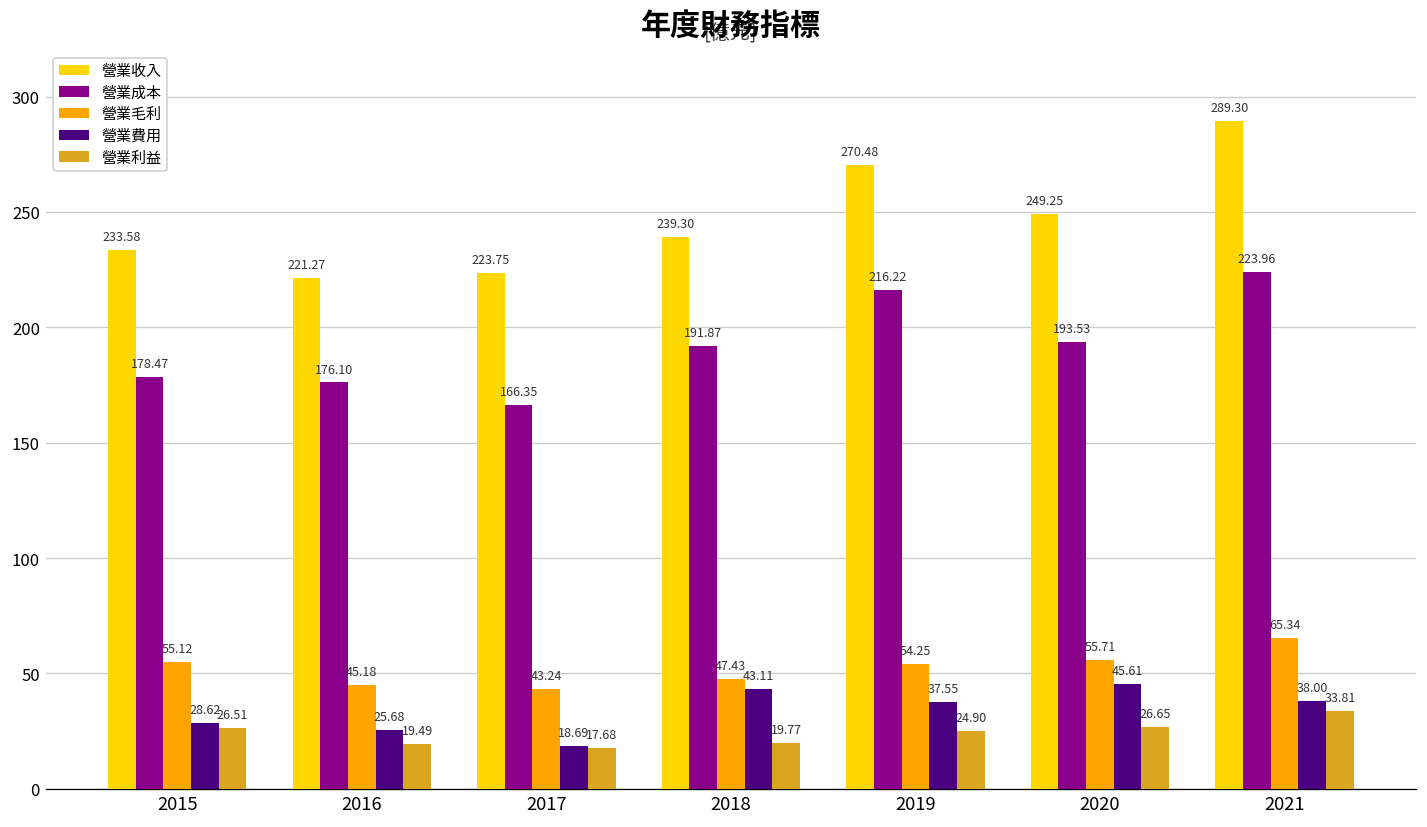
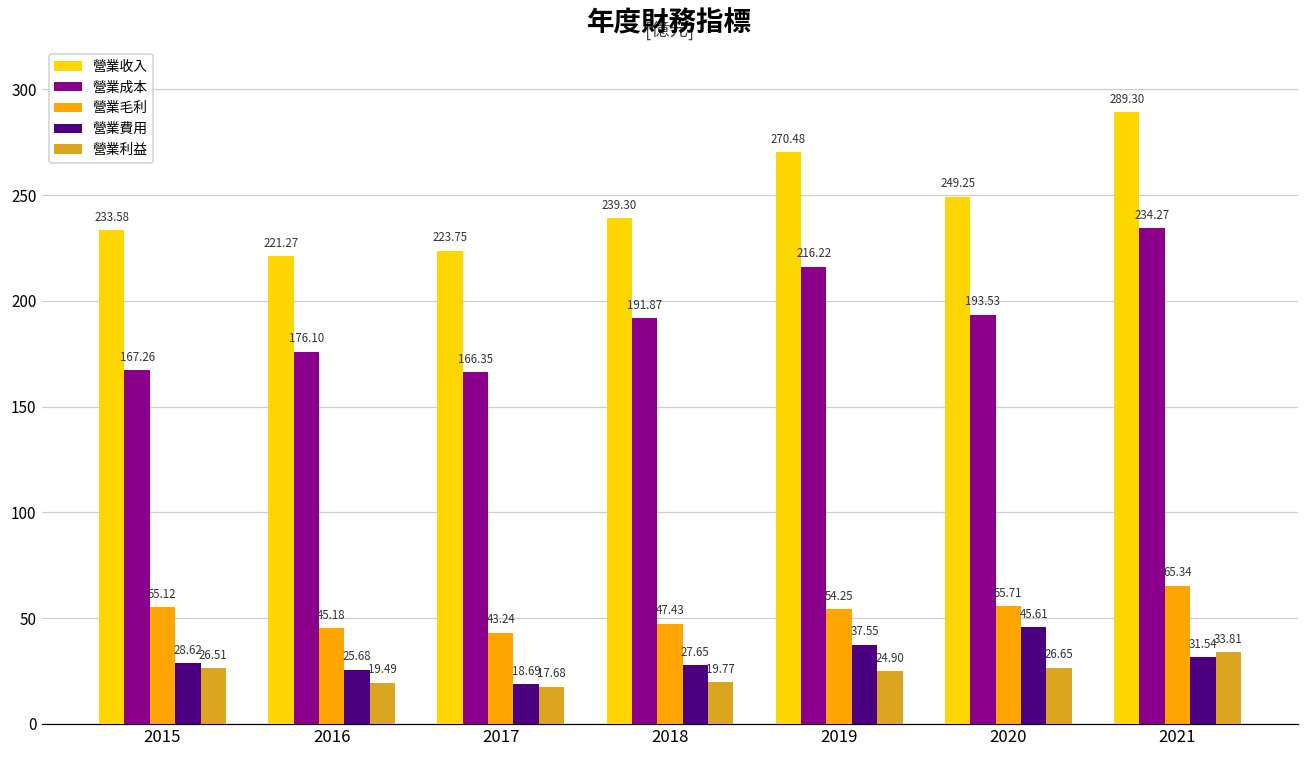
營業成本, 2015: 178.47 -> 167.26
營業費用, 2018: 43.11 -> 27.65
營業成本, 2021: 223.96 -> 234.27
營業費用, 2021: 38.00 -> 31.54
